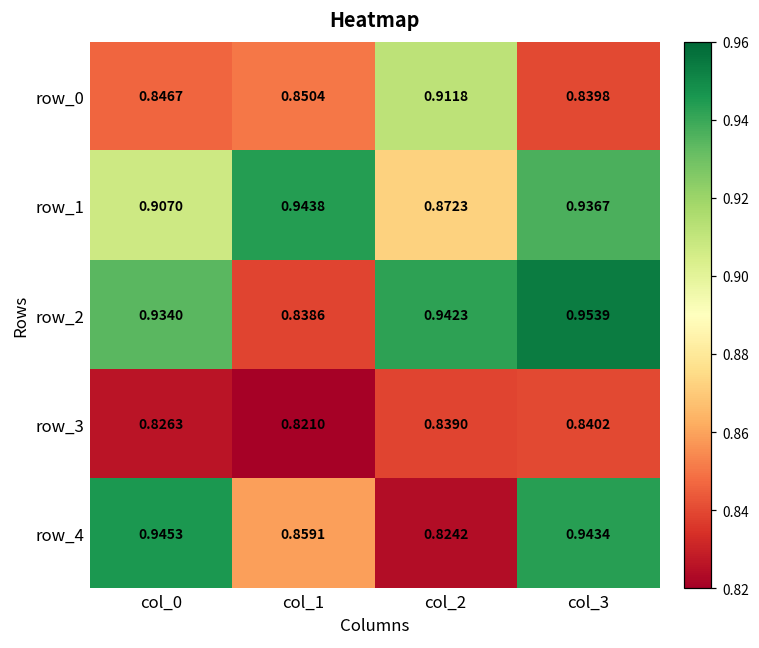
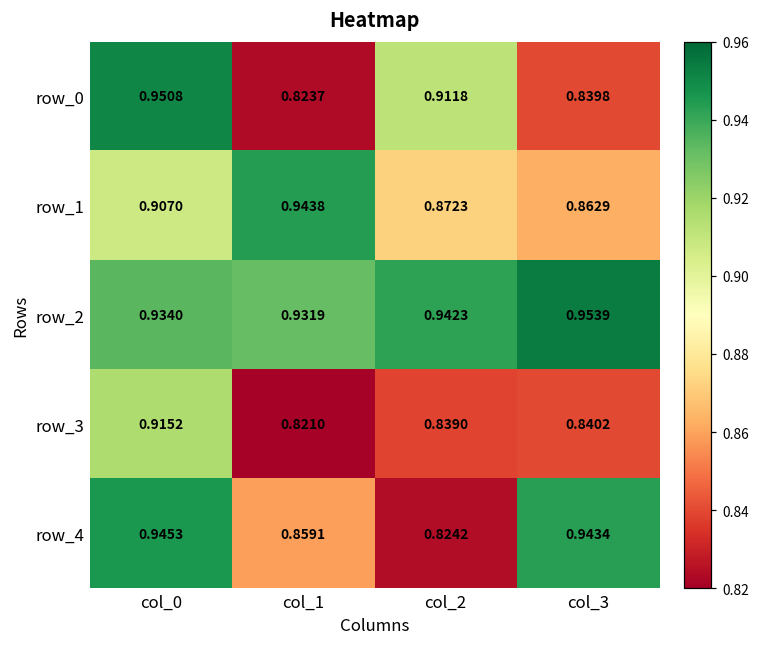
row_0, col_0: 0.8467 -> 0.9508
row_0, col_1: 0.8504 -> 0.8237
row_1, col_3: 0.9367 -> 0.8629
row_2, col_1: 0.8386 -> 0.9319
row_3, col_0: 0.8263 -> 0.9152
